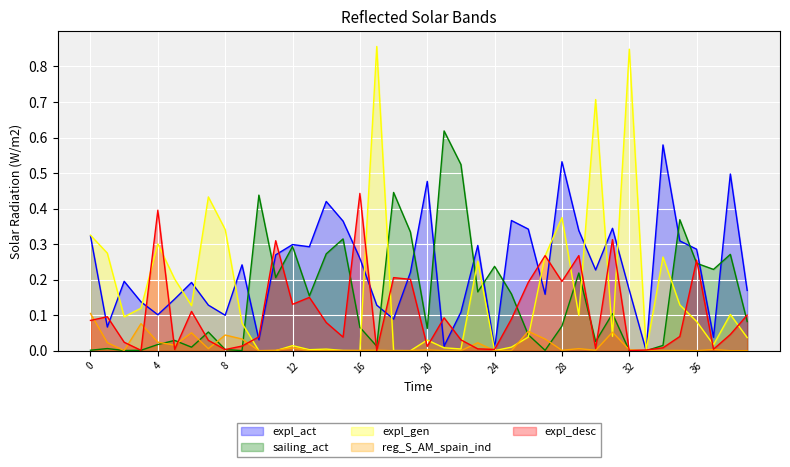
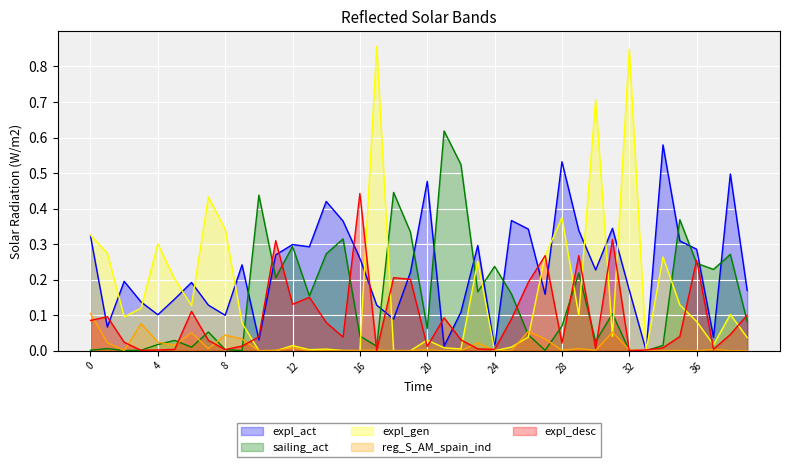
expl_desc, 4: 0.40 -> 0.00
sailing_act, 16: 0.07 -> 0.04
expl_desc, 28: 0.19 -> 0.02
